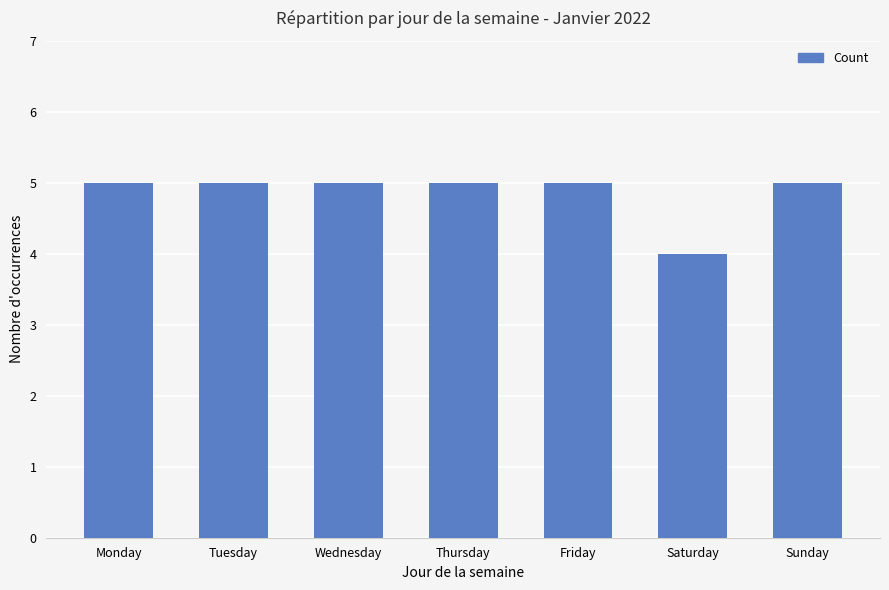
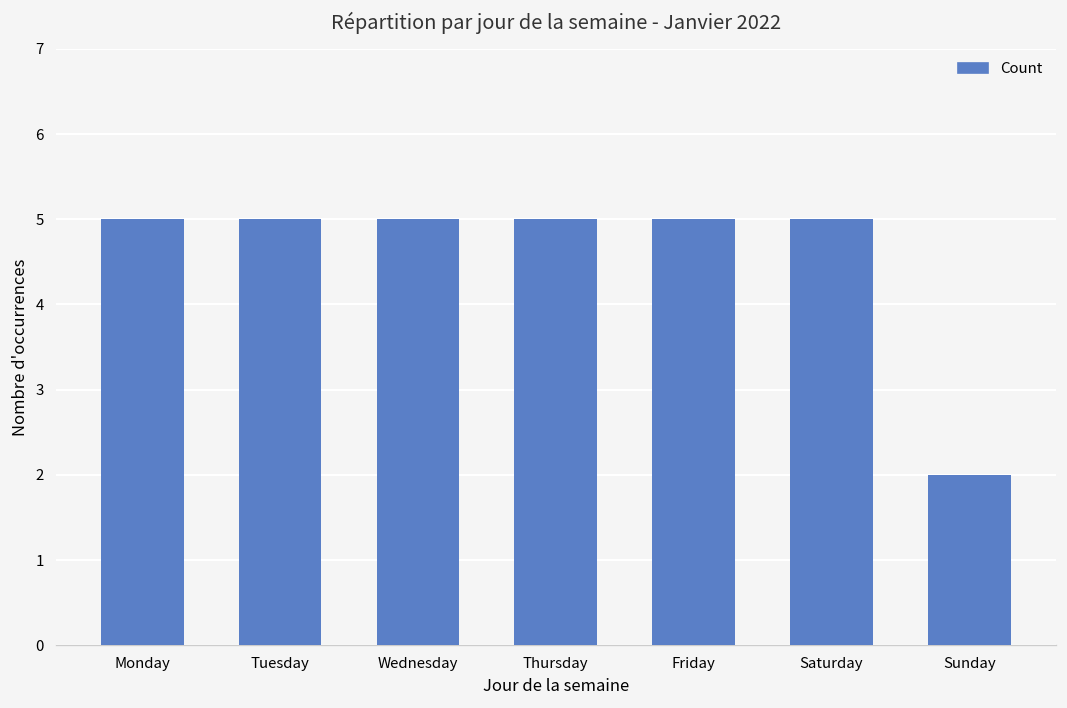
Saturday: 4 -> 5
Sunday: 5 -> 2
